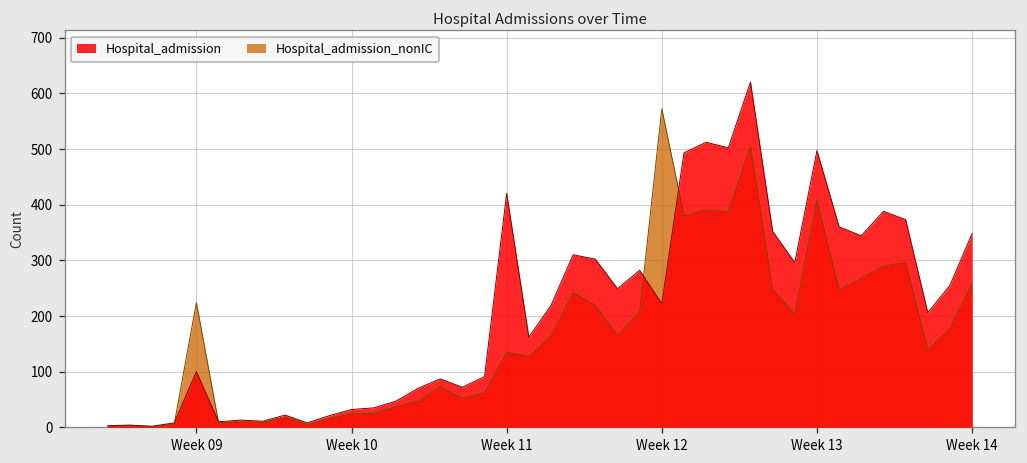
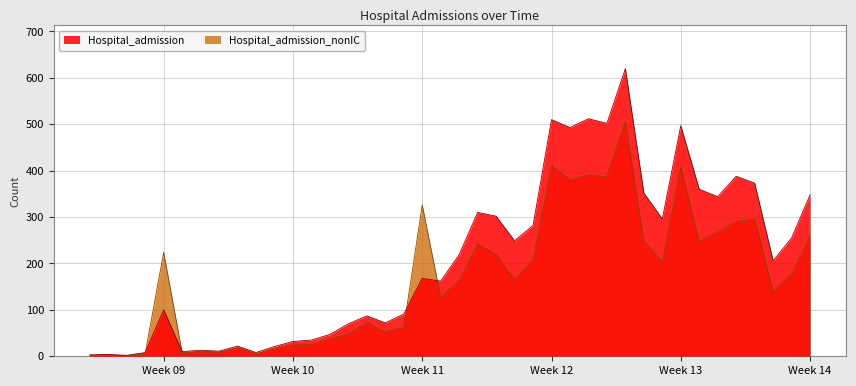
Hospital_admission, Week 11: 420 -> 170
Hospital_admission_nonIC, Week 11: 140 -> 330
Hospital_admission, Week 12: 220 -> 510
Hospital_admission_nonIC, Week 12: 570 -> 410
